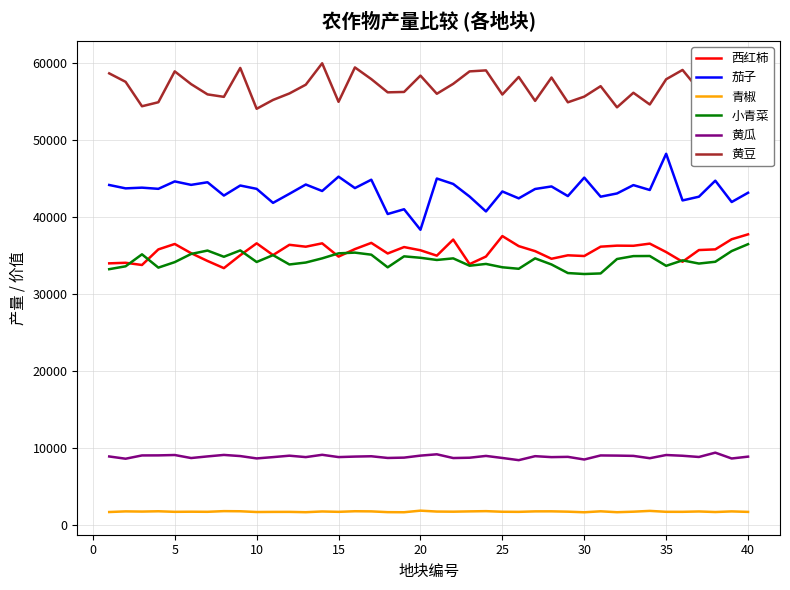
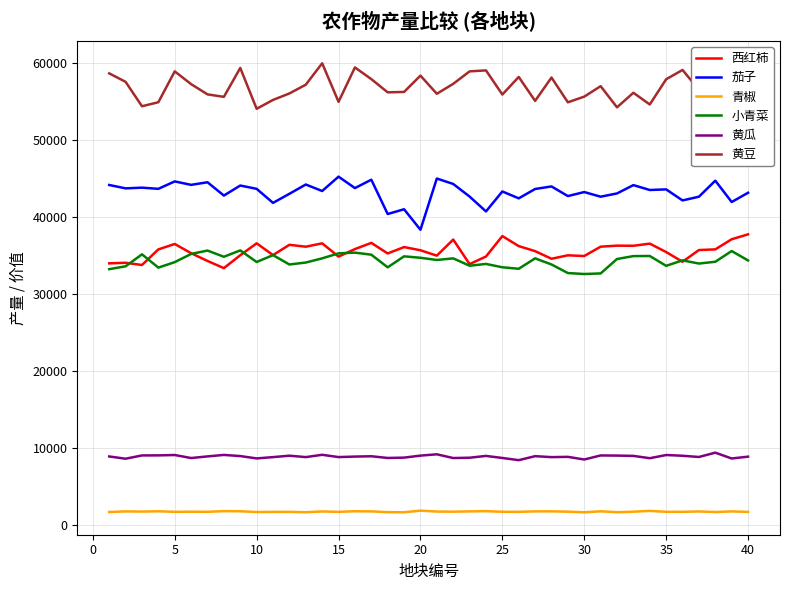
茄子, 30: 45000 -> 43000
茄子, 35: 48000 -> 44000
小青菜, 40: 36000 -> 34000
